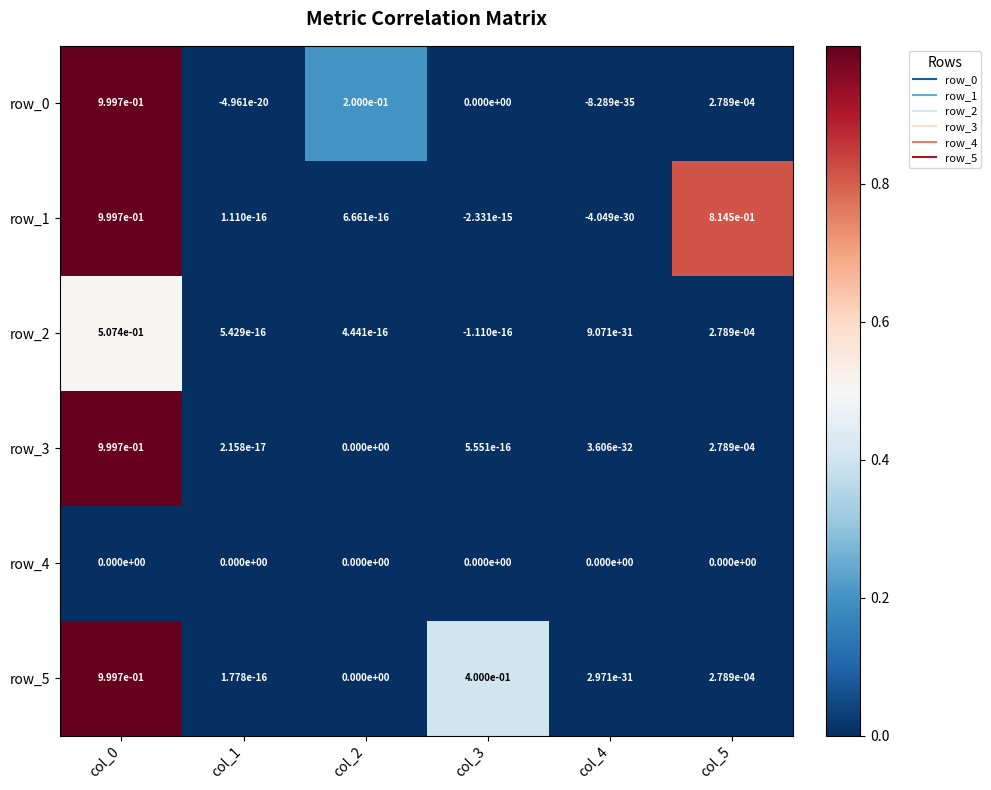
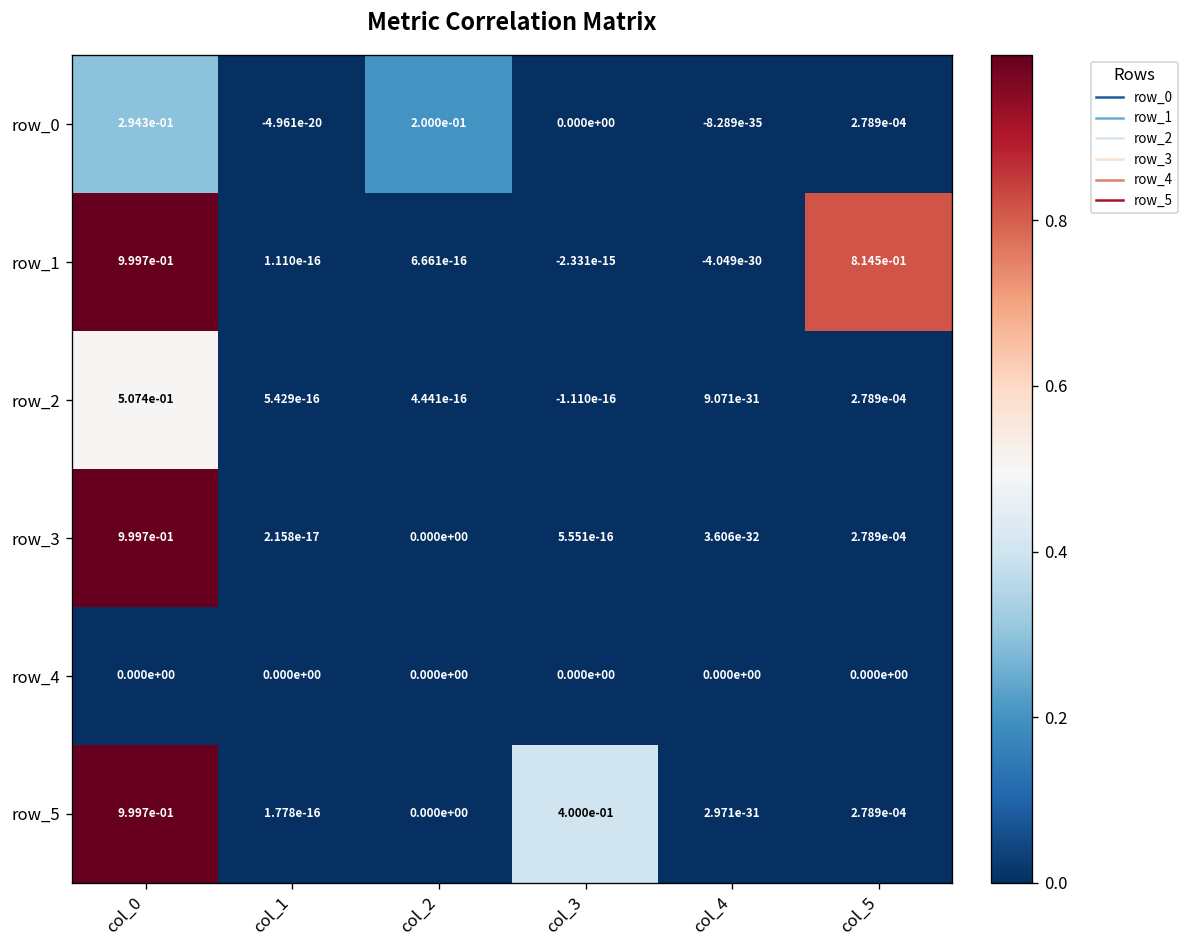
row_0, col_0: 9.997e-01 -> 2.943e-01
